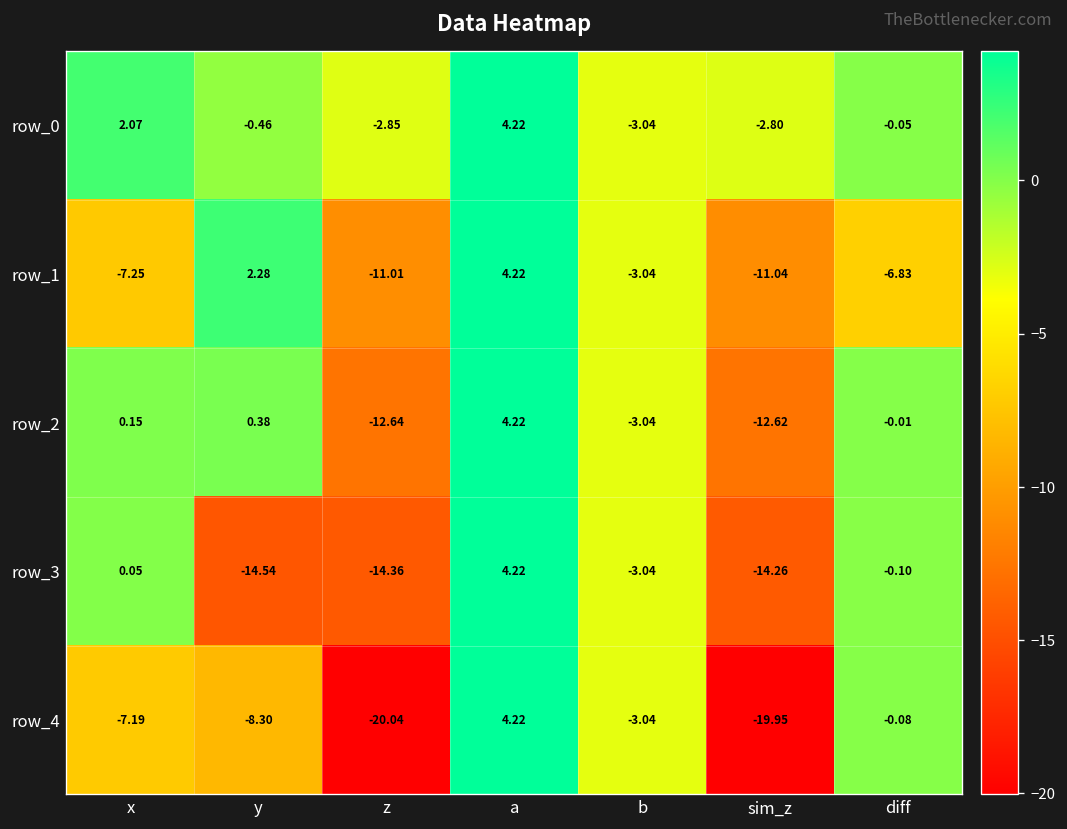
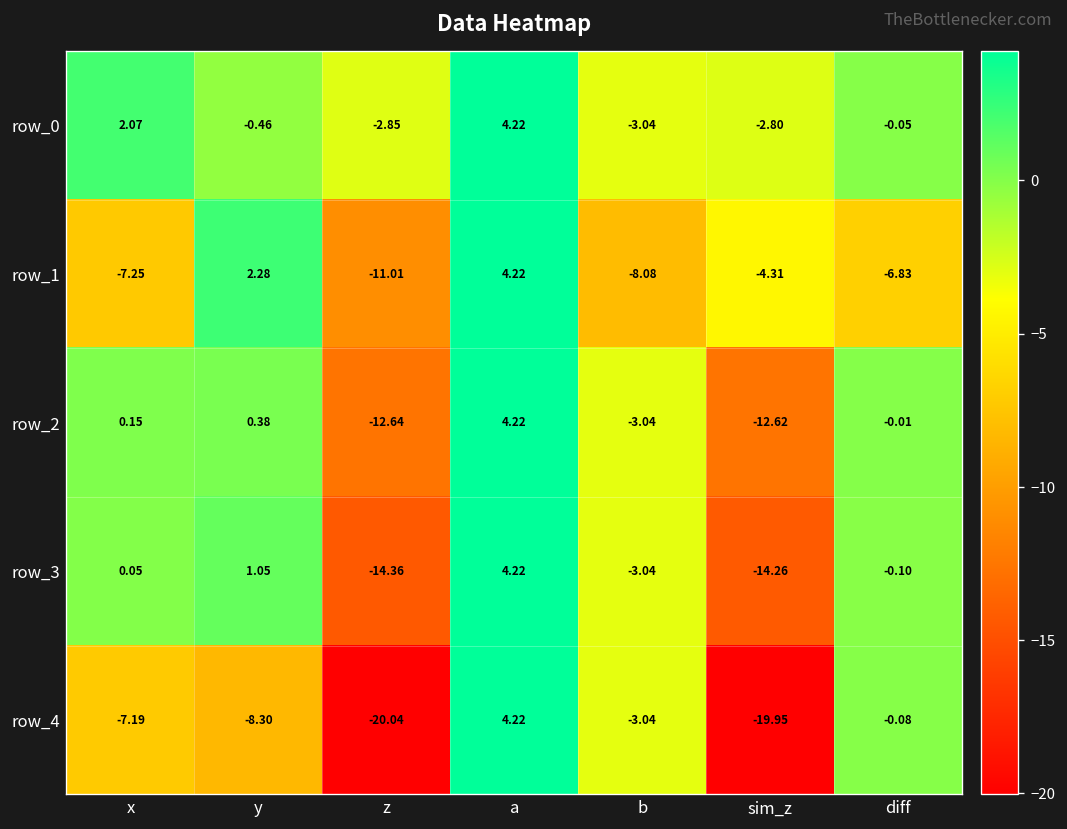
row_1, b: -3.04 -> -8.08
row_1, sim_z: -11.04 -> -4.31
row_3, y: -14.54 -> 1.05
